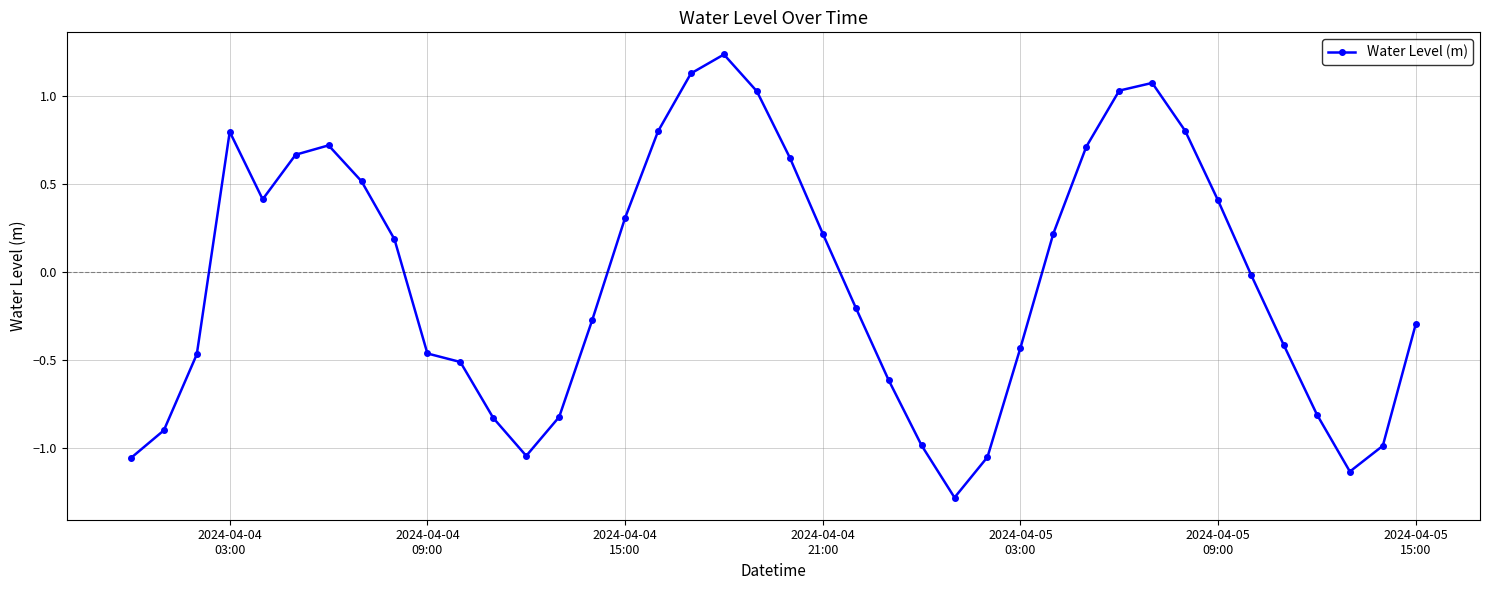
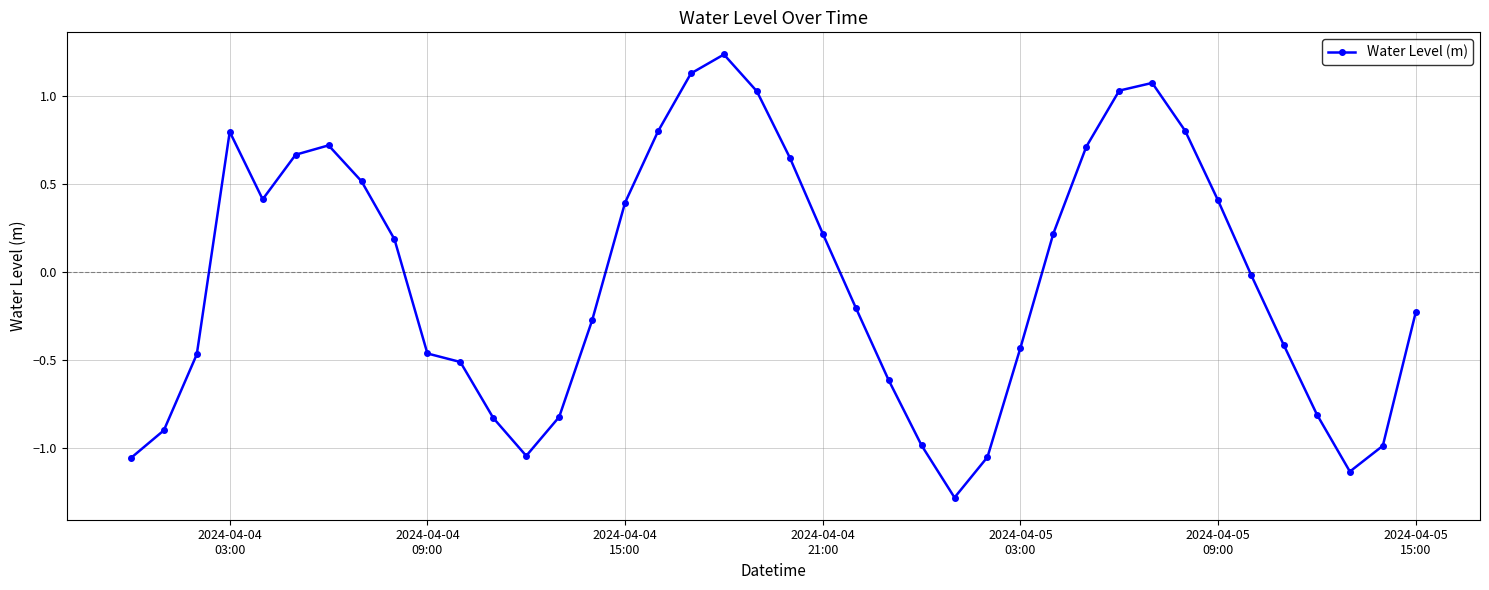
2024-04-04 15:00: 0.31 -> 0.39
2024-04-05 15:00: -0.30 -> -0.23
